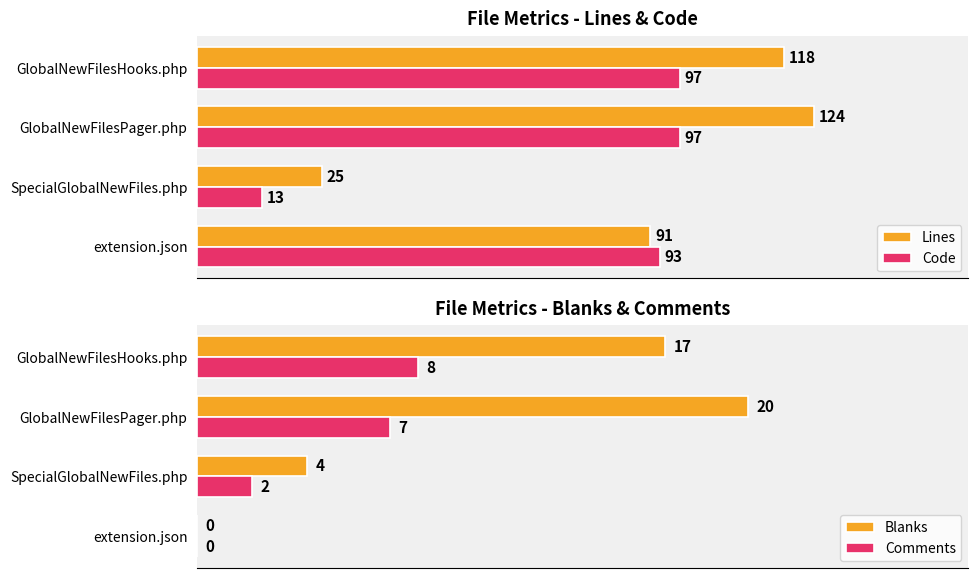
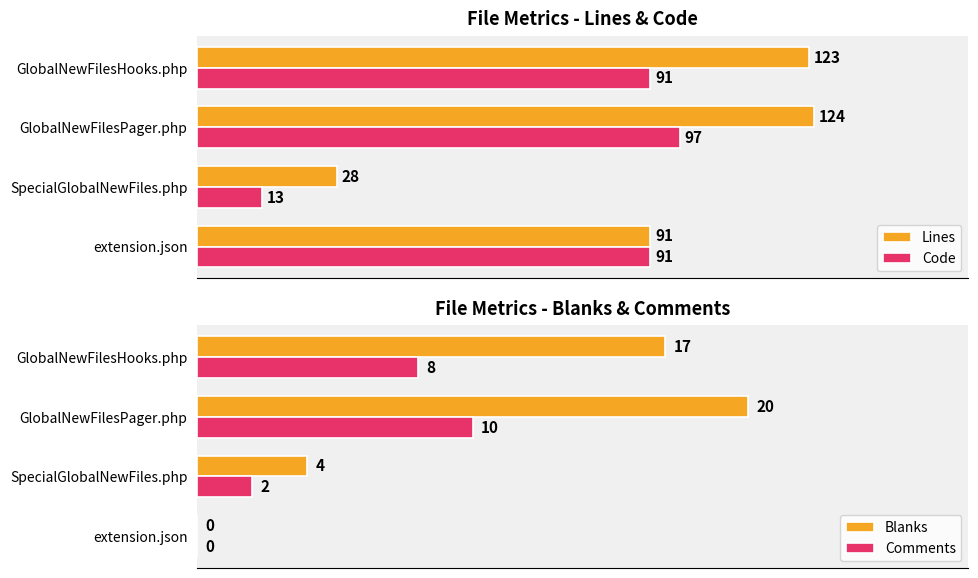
File Metrics - Lines & Code, Lines, GlobalNewFilesHooks.php: 118 -> 123
File Metrics - Lines & Code, Code, GlobalNewFilesHooks.php: 97 -> 91
File Metrics - Lines & Code, Lines, SpecialGlobalNewFiles.php: 25 -> 28
File Metrics - Lines & Code, Code, extension.json: 93 -> 91
File Metrics - Blanks & Comments, Comments, GlobalNewFilesPager.php: 7 -> 10
